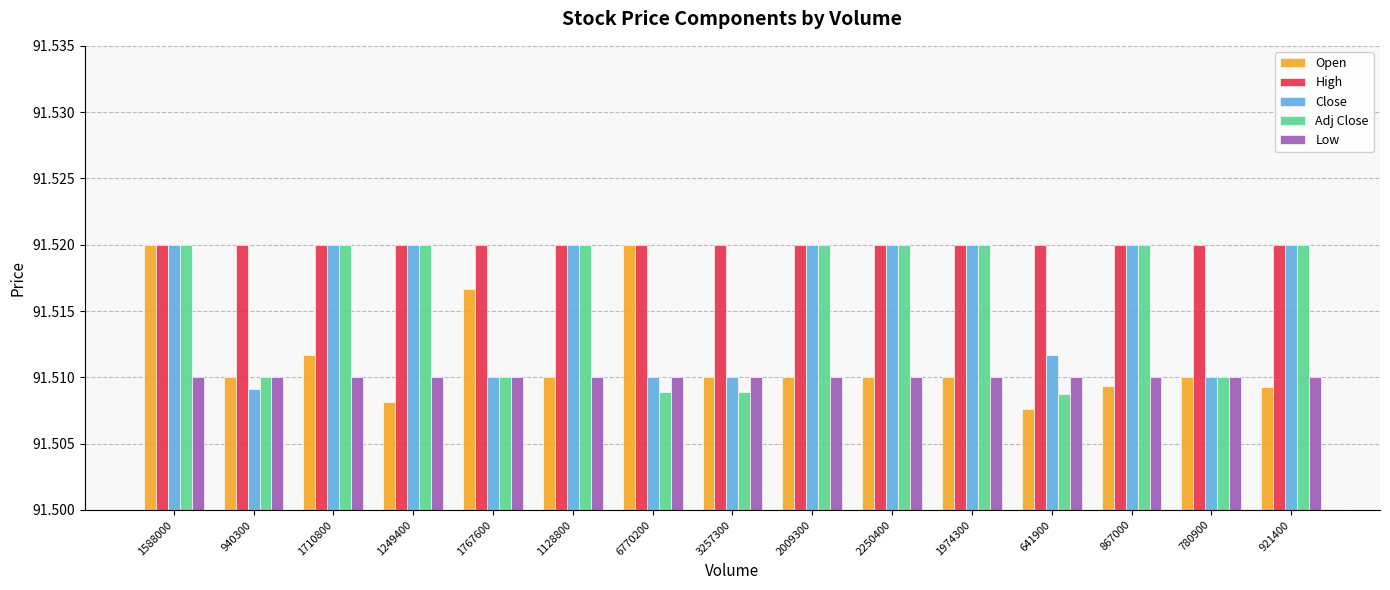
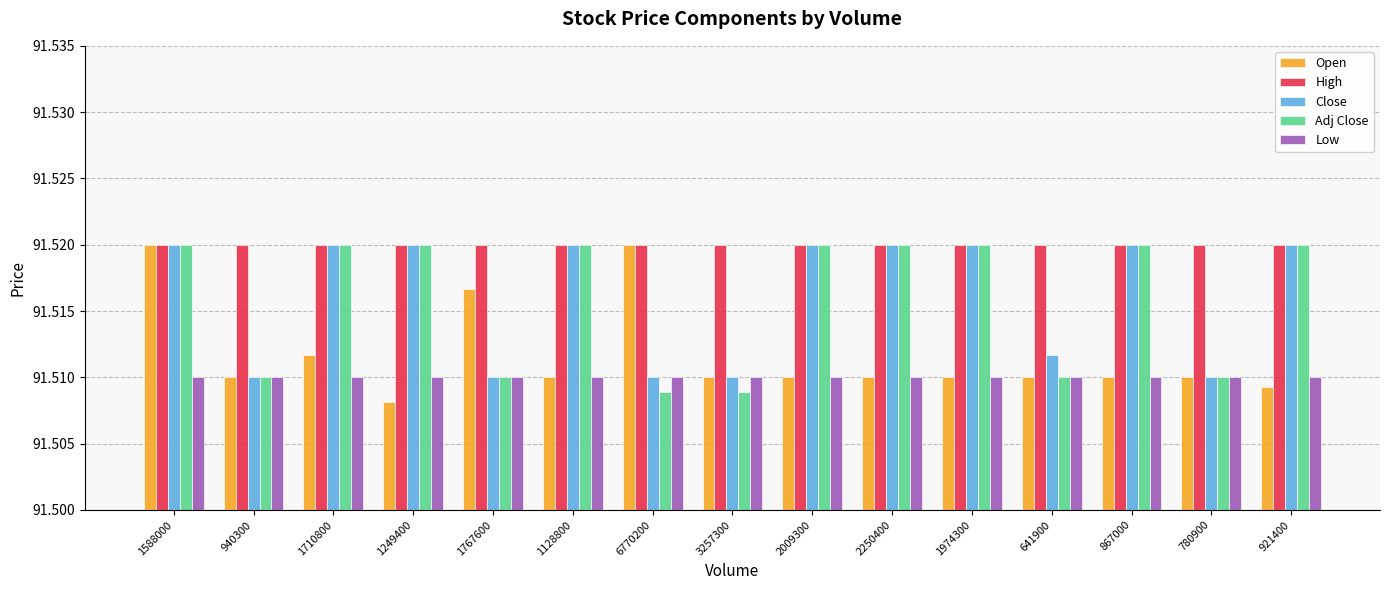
Close, 940300: 91.5091 -> 91.5100
Open, 641900: 91.5076 -> 91.5100
Adj Close, 641900: 91.5087 -> 91.5100
Open, 867000: 91.5093 -> 91.5100
